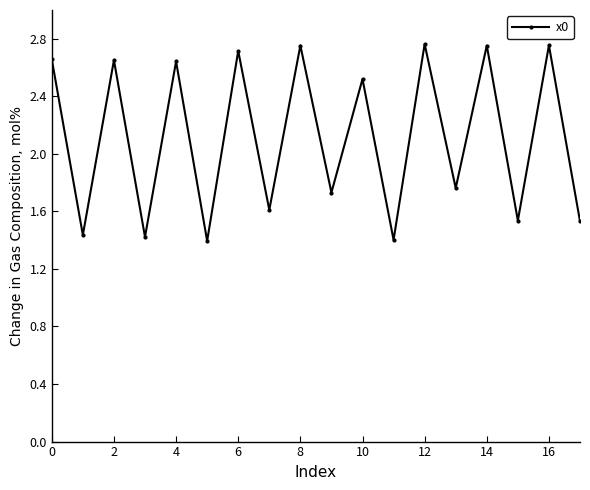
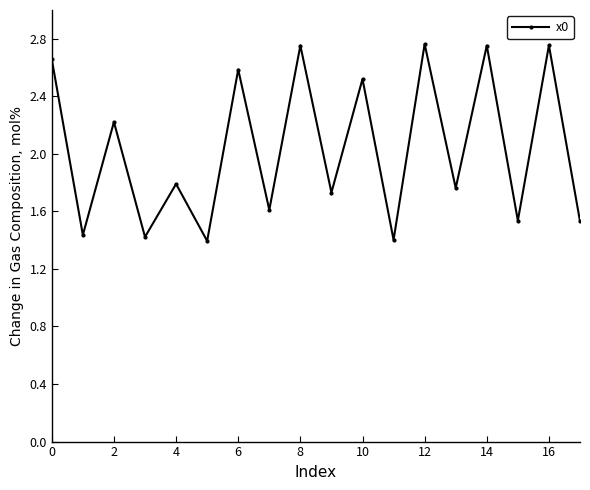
2: 2.65 -> 2.22
4: 2.64 -> 1.79
6: 2.72 -> 2.59
